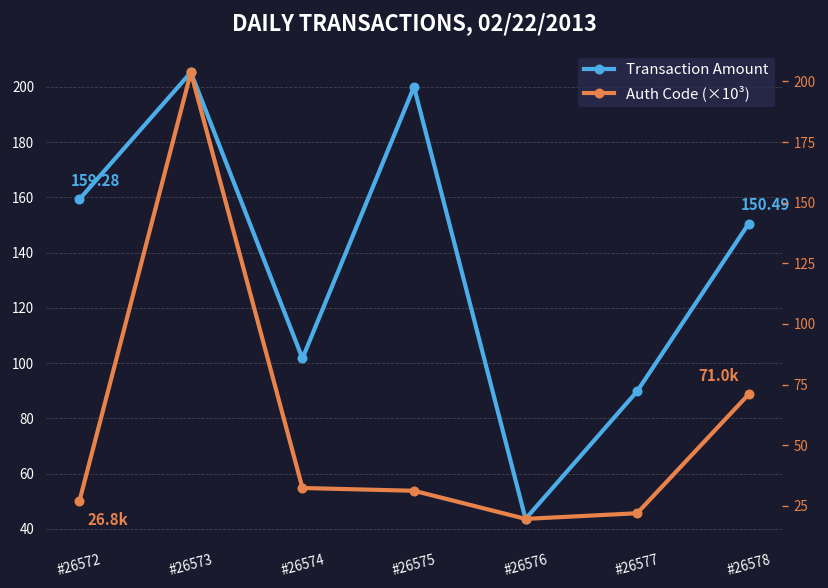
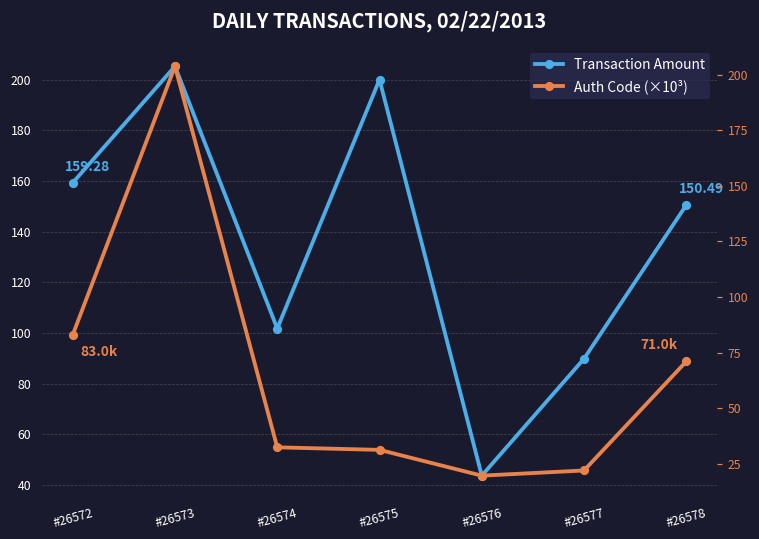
Auth Code (×10³), #26572: 26.8k -> 83.0k
